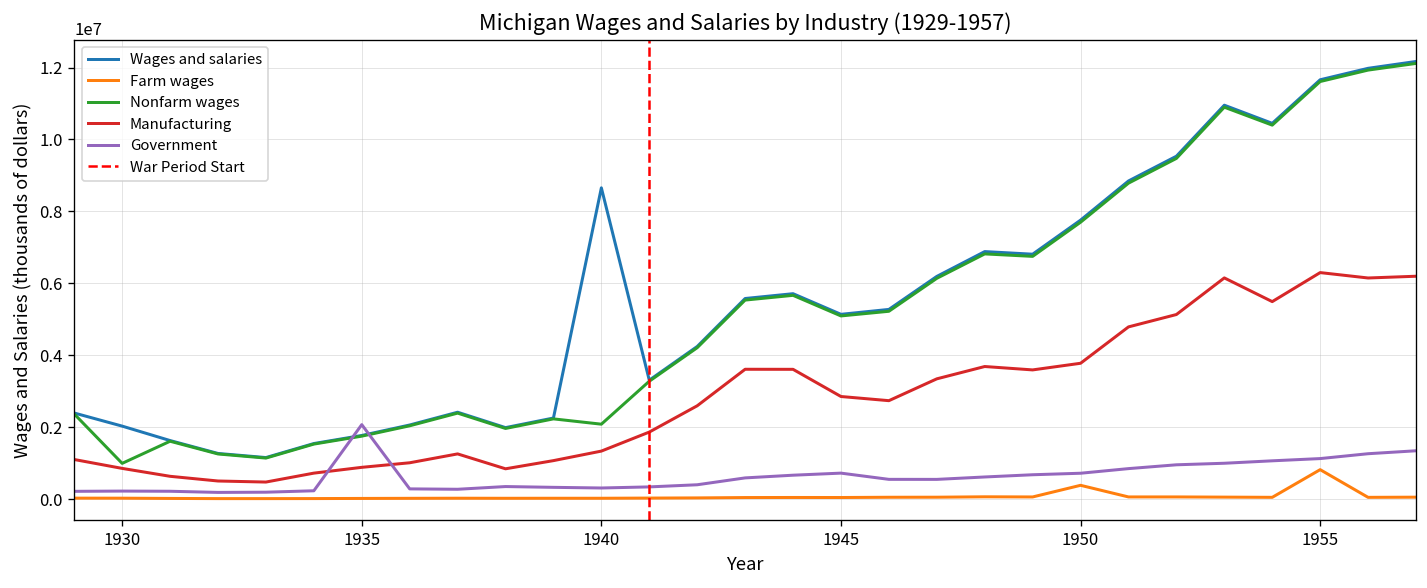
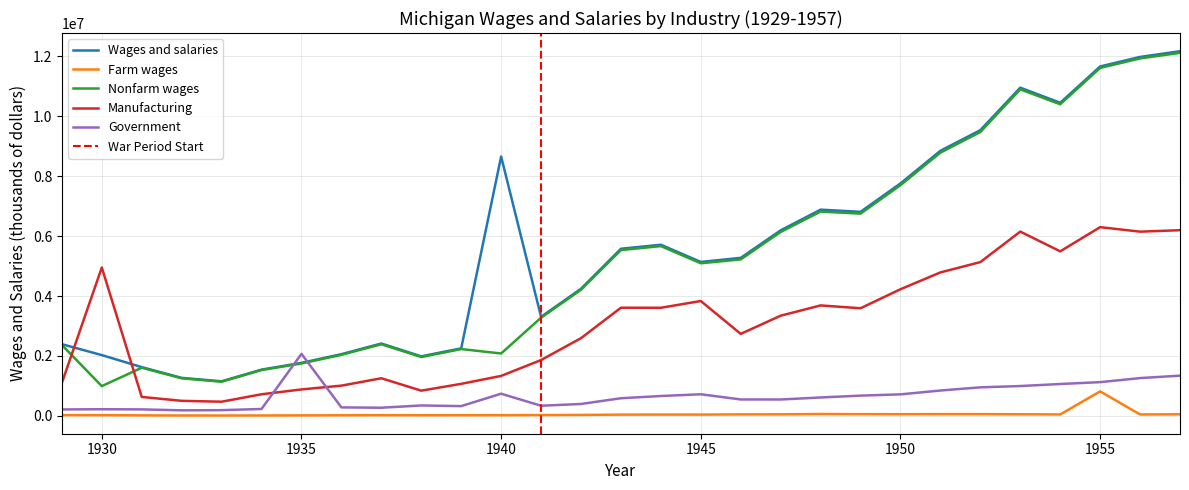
Manufacturing, 1930: 900000 -> 5000000
Government, 1940: 300000 -> 700000
Manufacturing, 1945: 2900000 -> 3800000
Farm wages, 1950: 400000 -> 100000
Manufacturing, 1950: 3800000 -> 4200000
